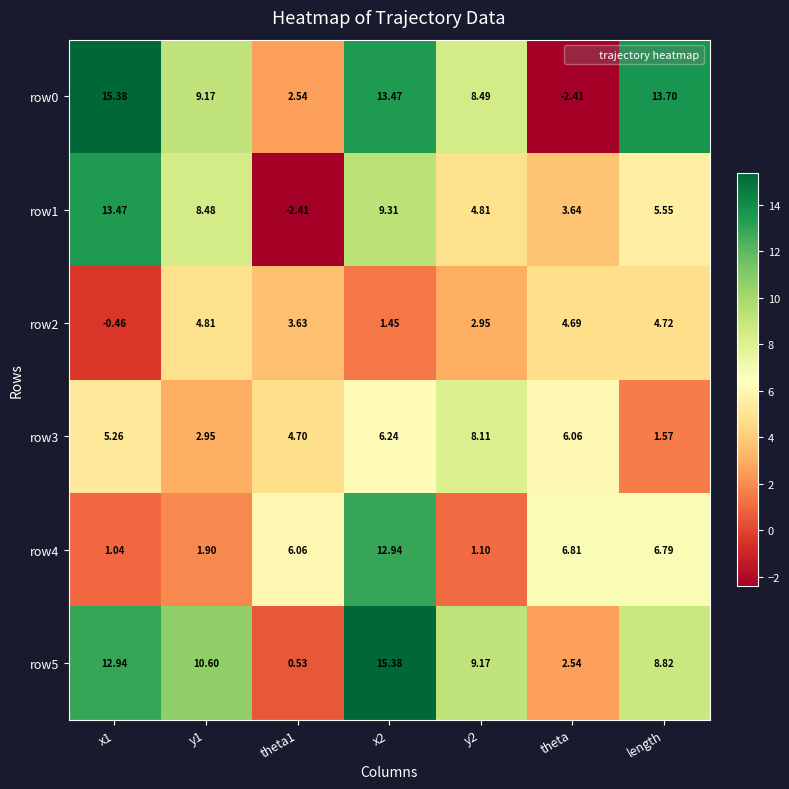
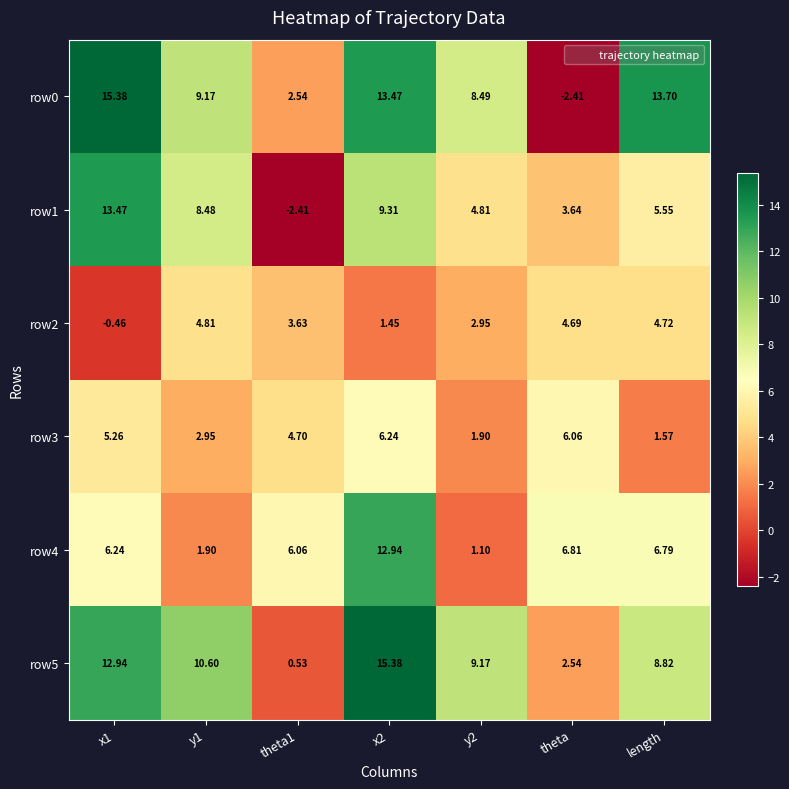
row3, y2: 8.11 -> 1.90
row4, x1: 1.04 -> 6.24
